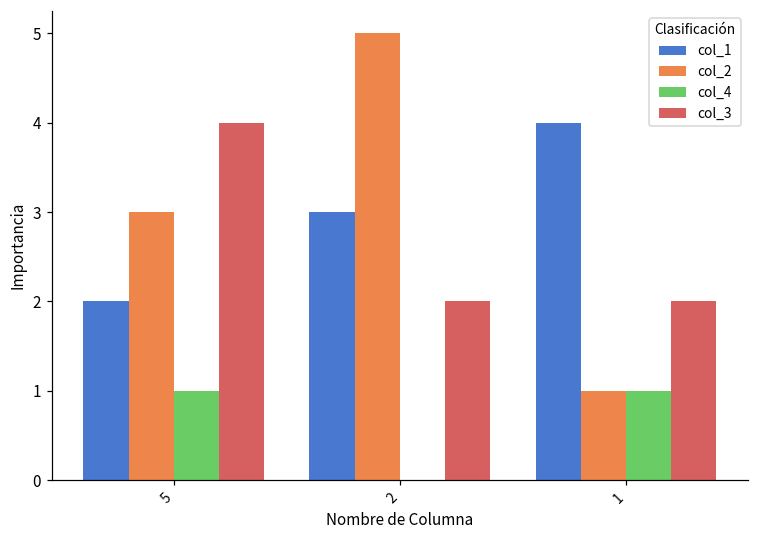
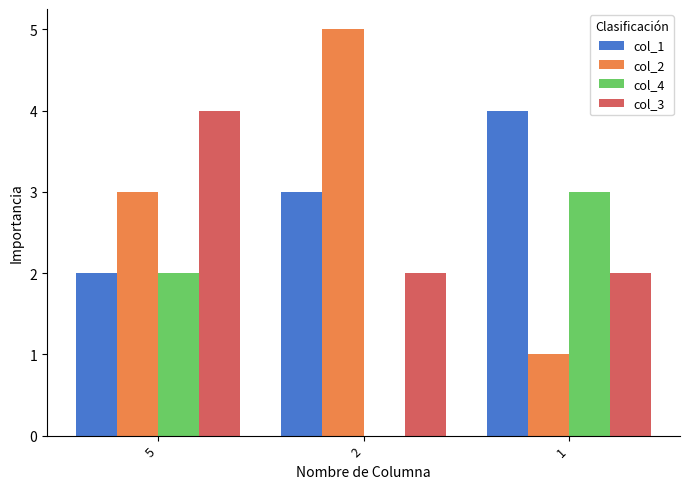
col_4, 5: 1 -> 2
col_4, 1: 1 -> 3
